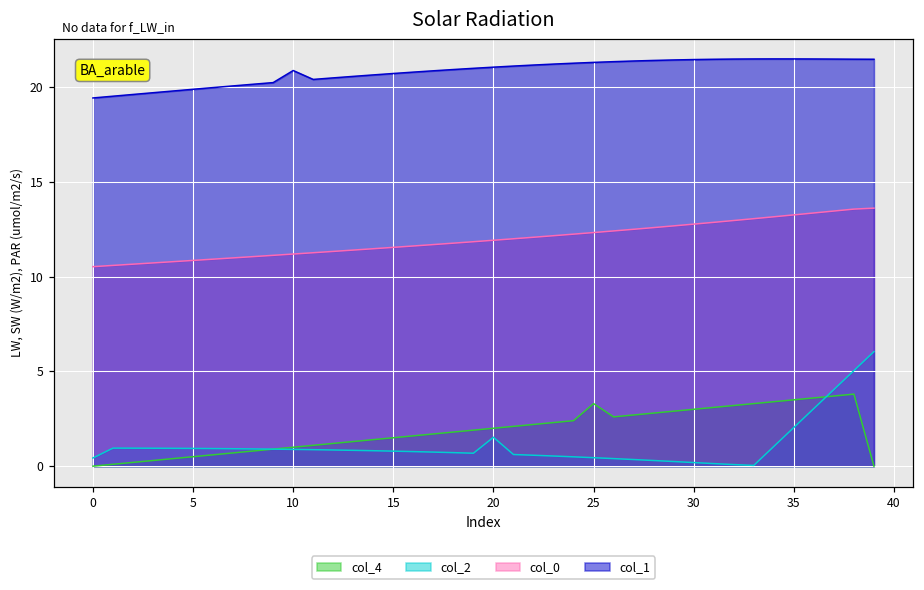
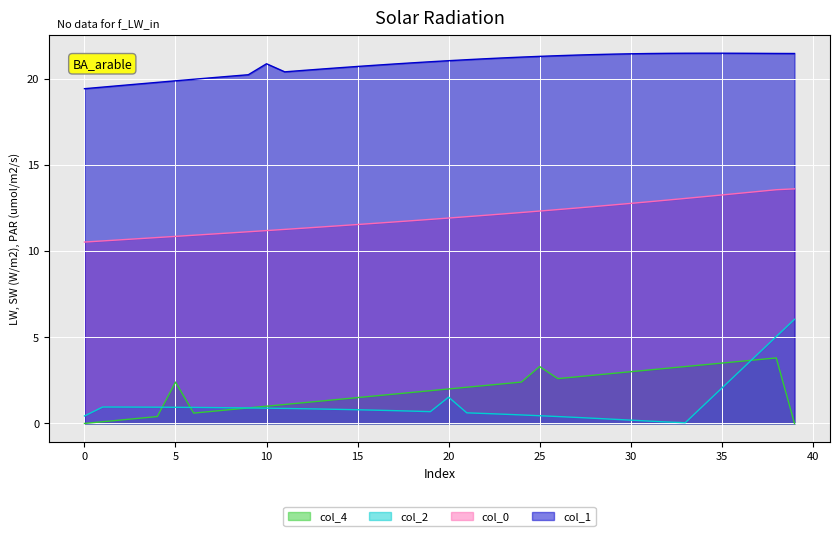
col_4, 5: 0.5 -> 2.4
